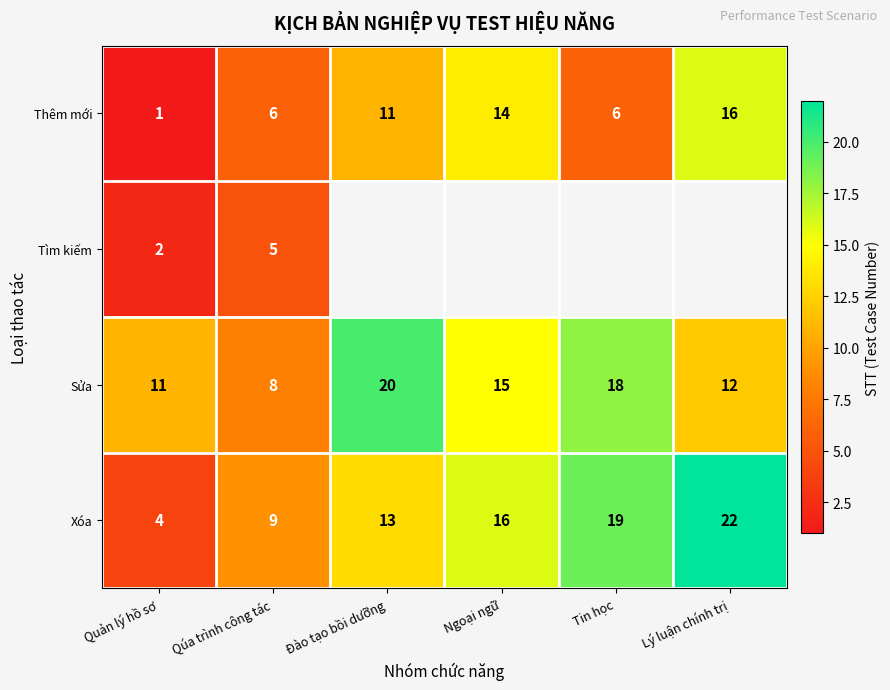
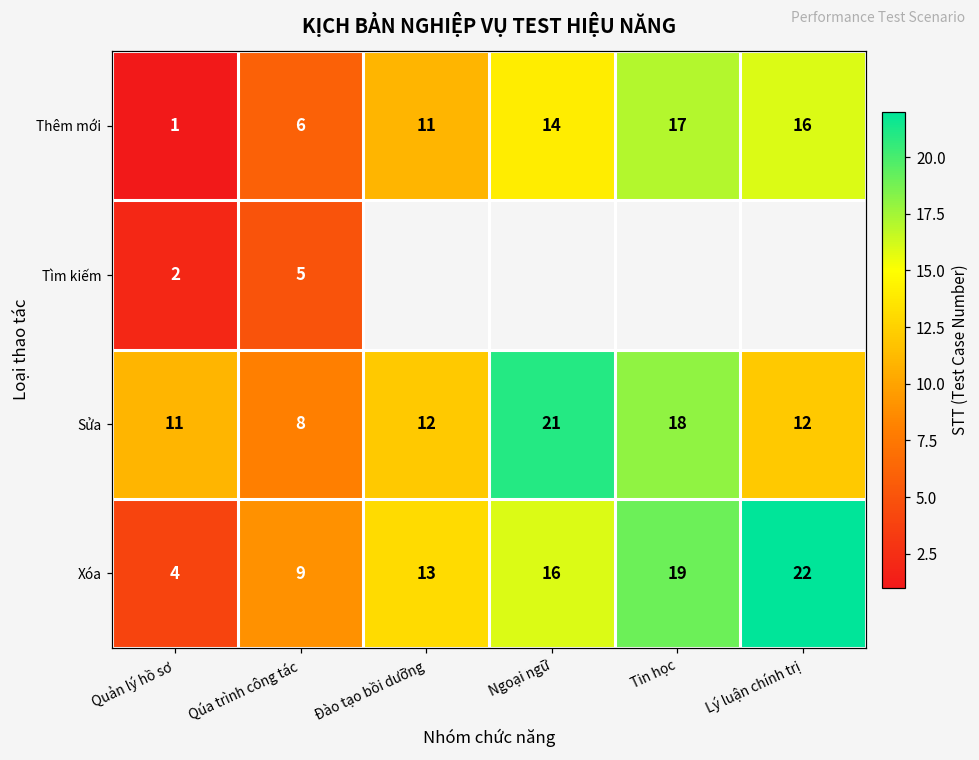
Thêm mới, Tin học: 6 -> 17
Sửa, Đào tạo bồi dưỡng: 20 -> 12
Sửa, Ngoại ngữ: 15 -> 21
